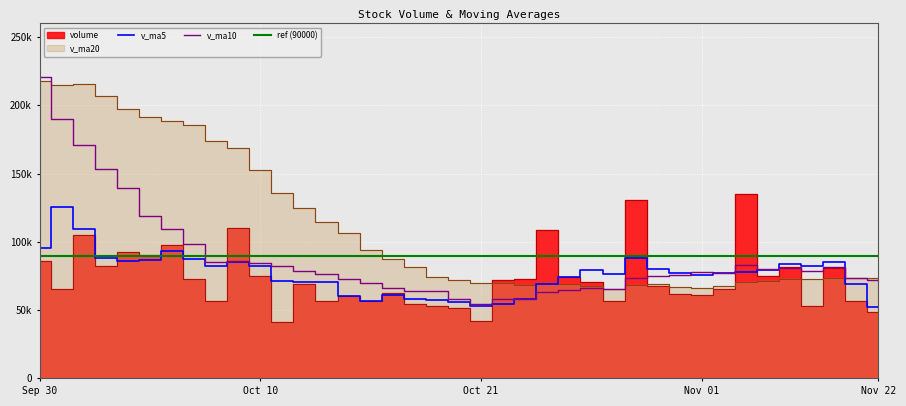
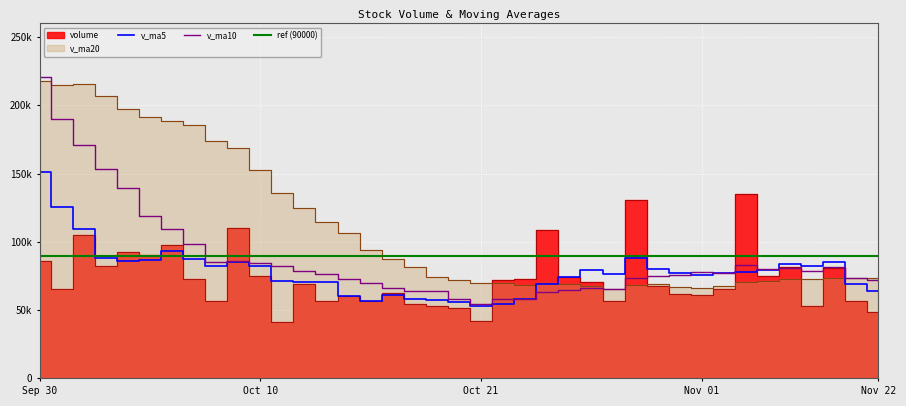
v_ma5, Sep 30: 96000 -> 151000
v_ma5, Nov 22: 52000 -> 64000
